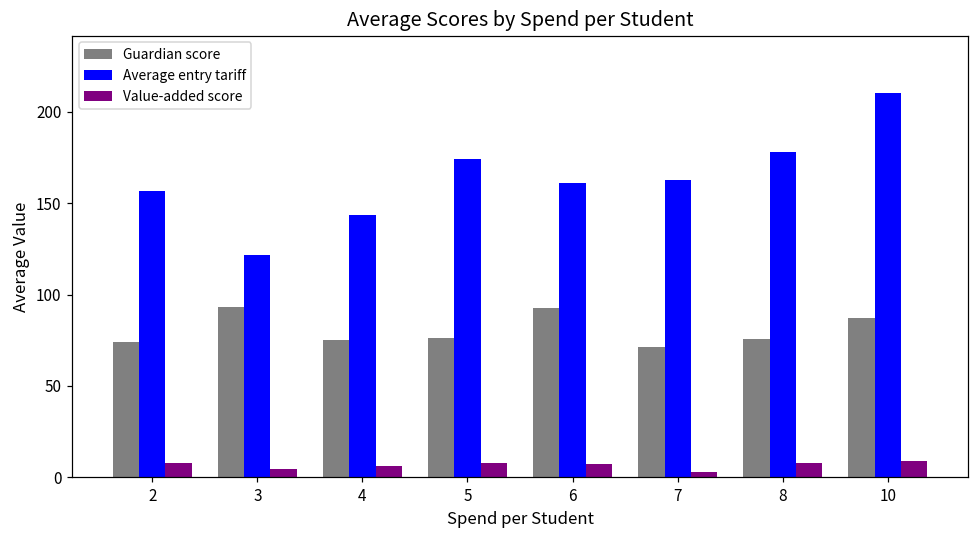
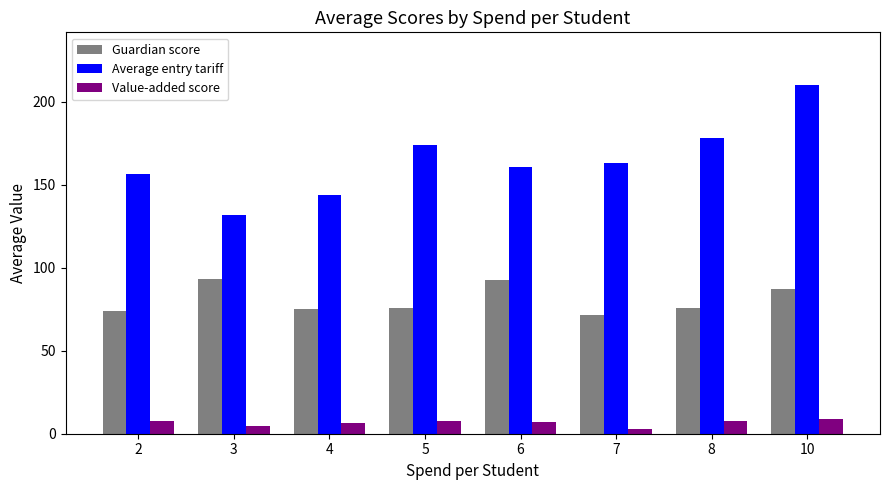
Average entry tariff, 3: 122 -> 132
